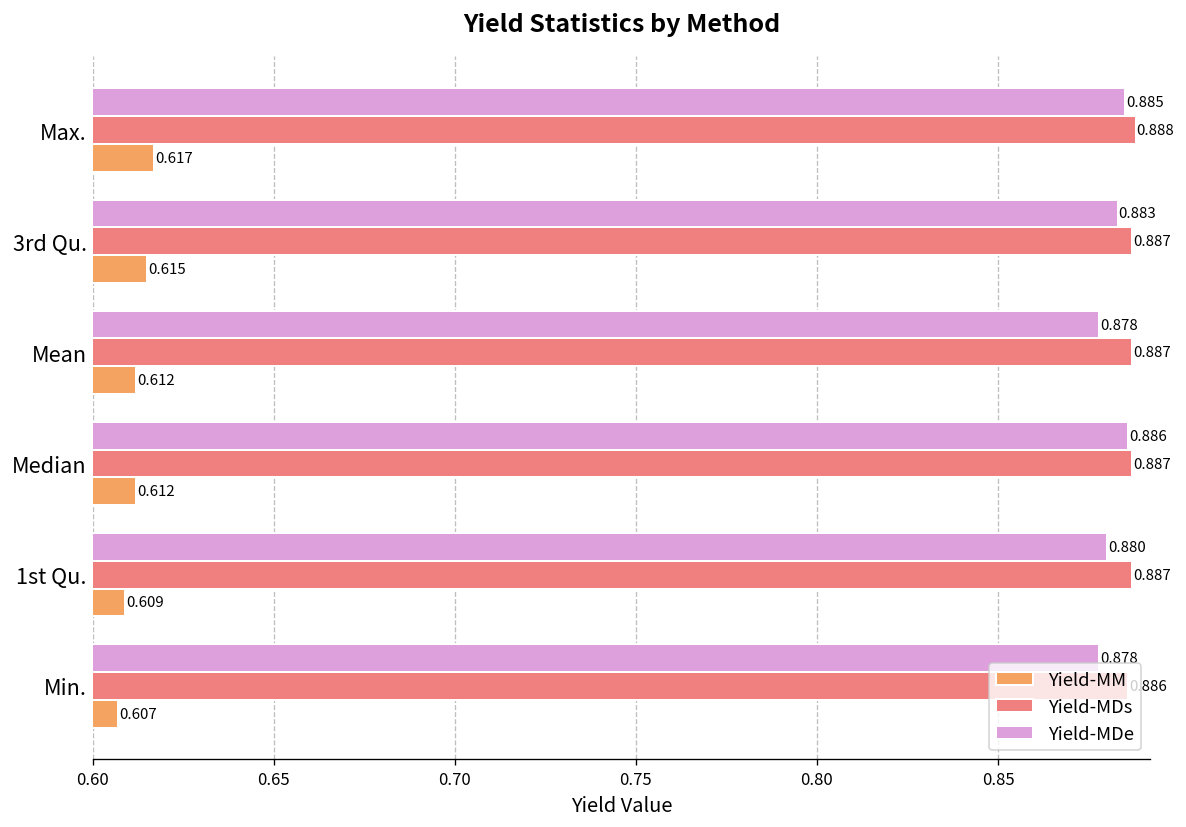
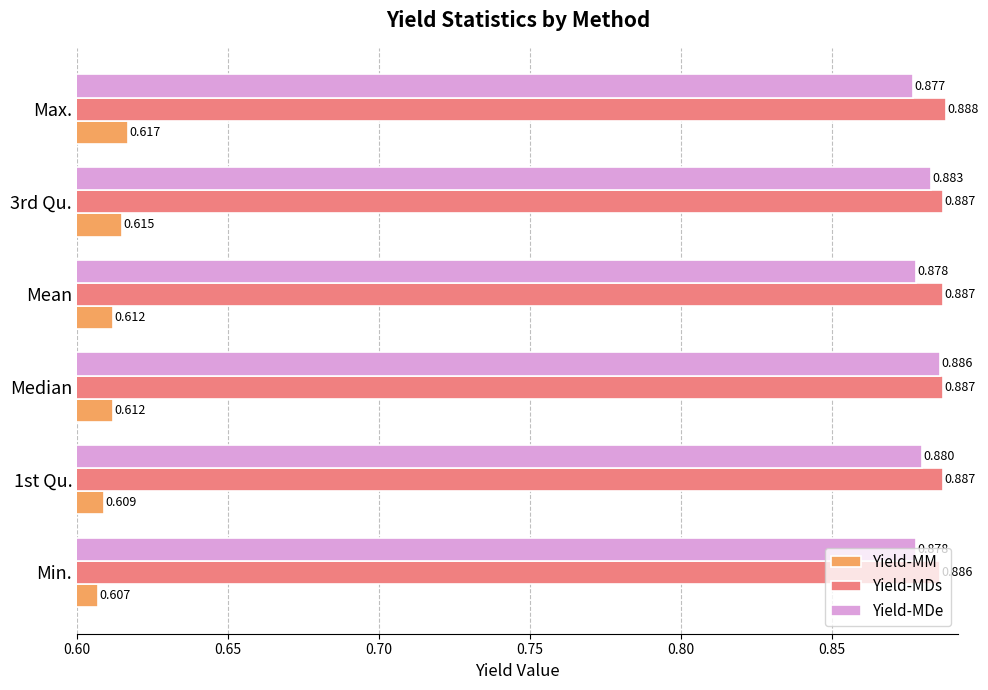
Yield-MDe, Max.: 0.885 -> 0.877
